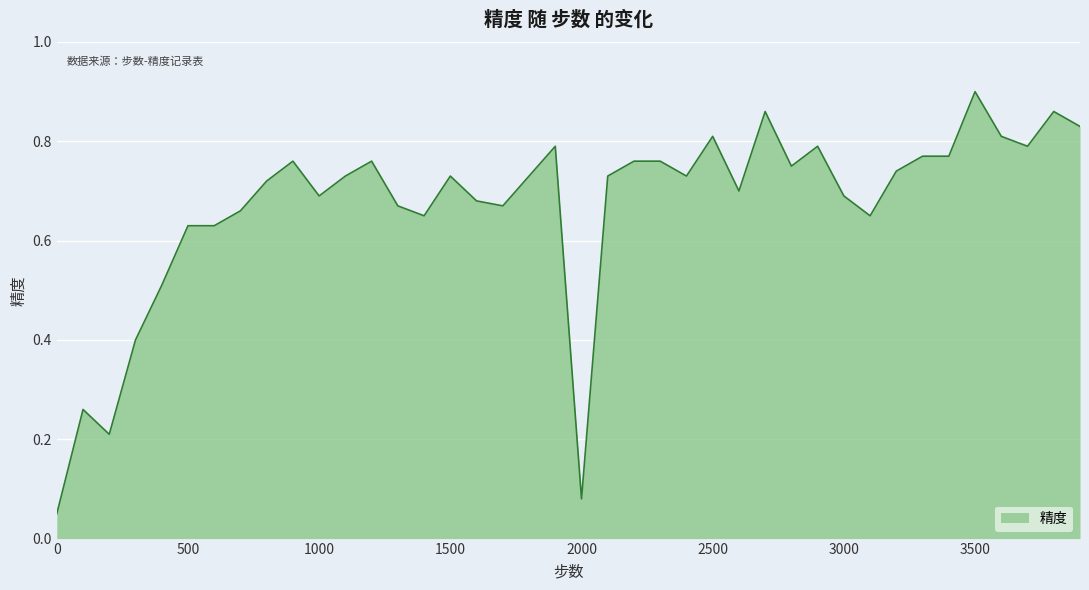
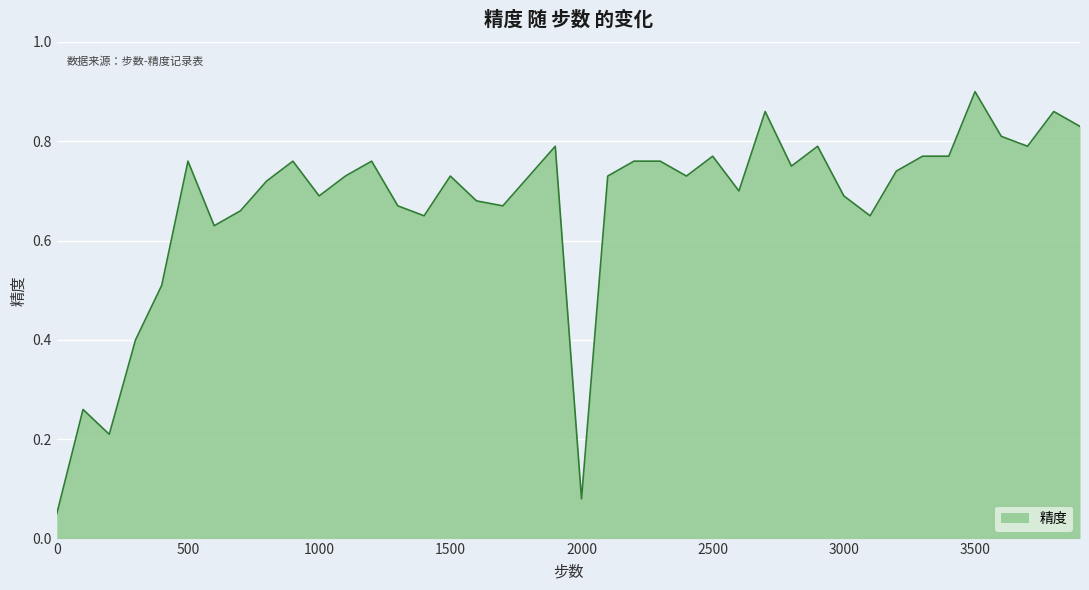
500: 0.63 -> 0.76
2500: 0.81 -> 0.77
